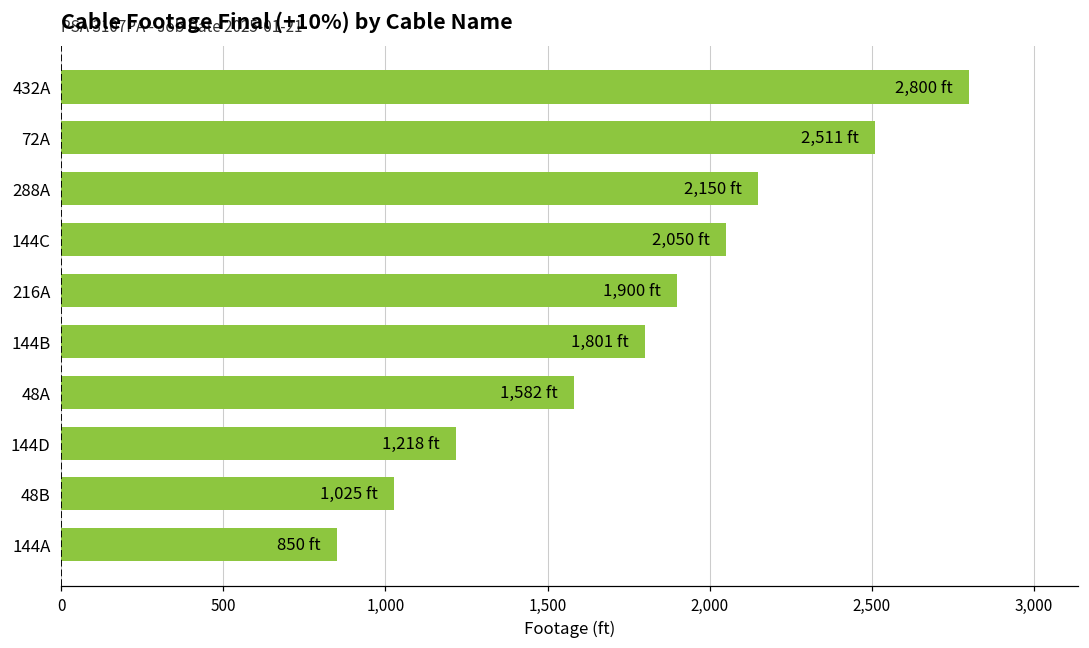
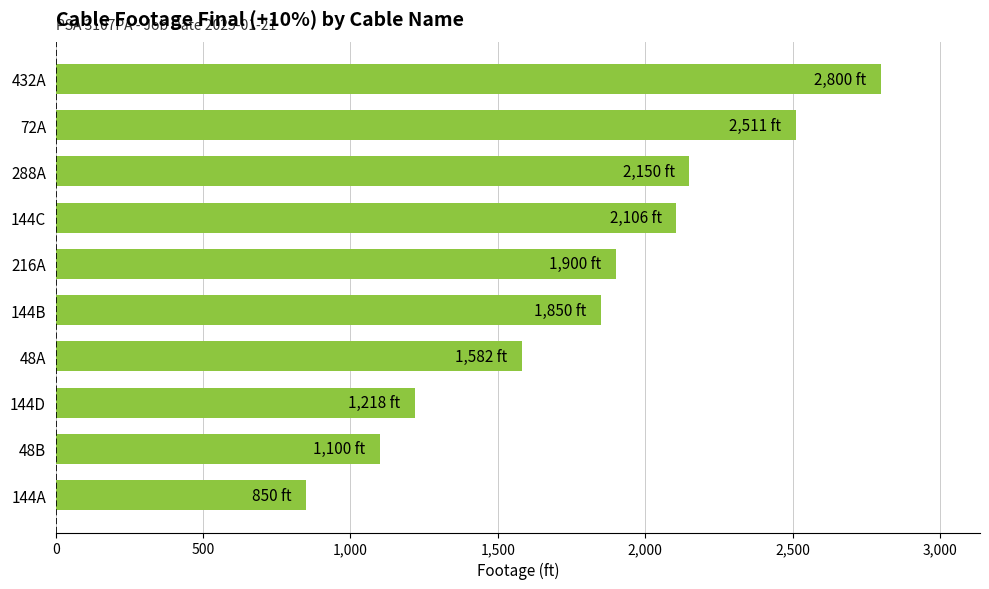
144C: 2,050 -> 2,106
144B: 1,801 -> 1,850
48B: 1,025 -> 1,100
